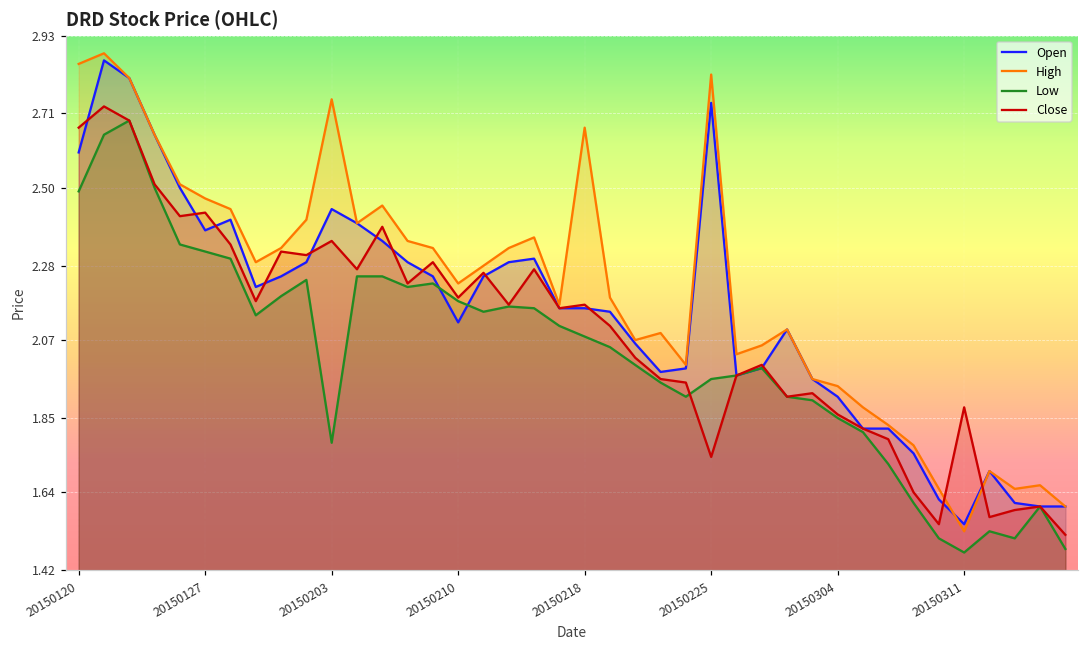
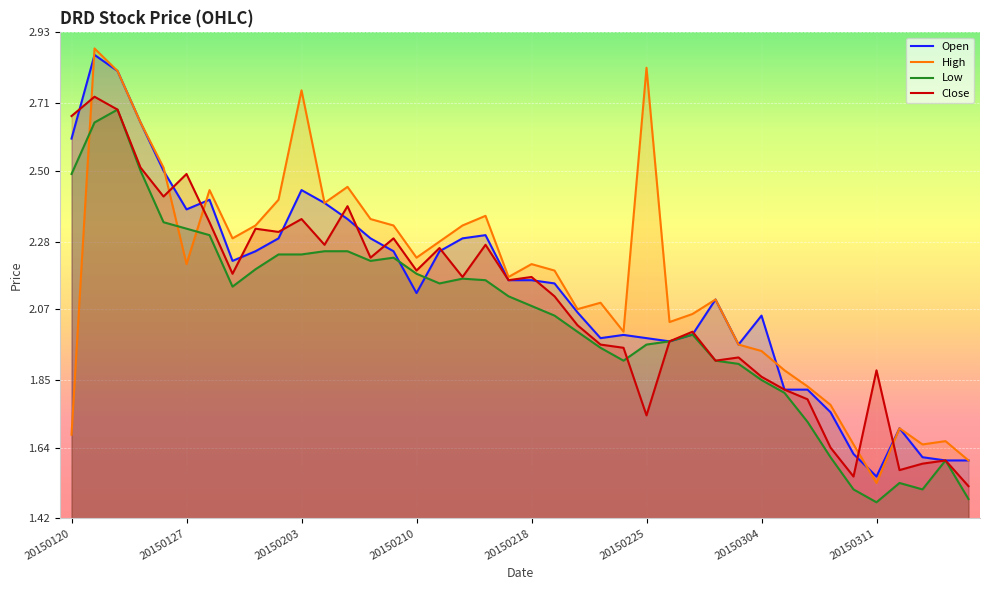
High, 20150120: 2.85 -> 1.68
High, 20150127: 2.47 -> 2.21
Close, 20150127: 2.43 -> 2.49
Low, 20150203: 1.78 -> 2.24
High, 20150218: 2.67 -> 2.21
Open, 20150225: 2.74 -> 1.98
Open, 20150304: 1.91 -> 2.05
